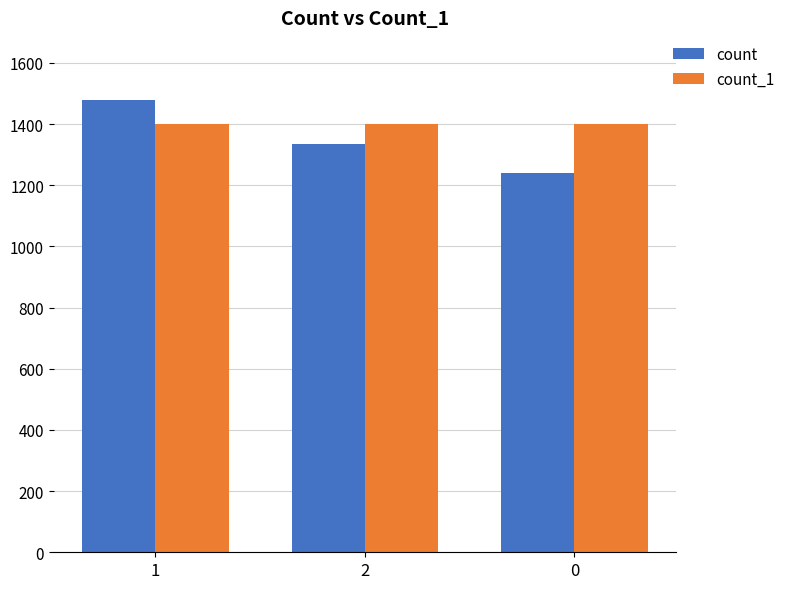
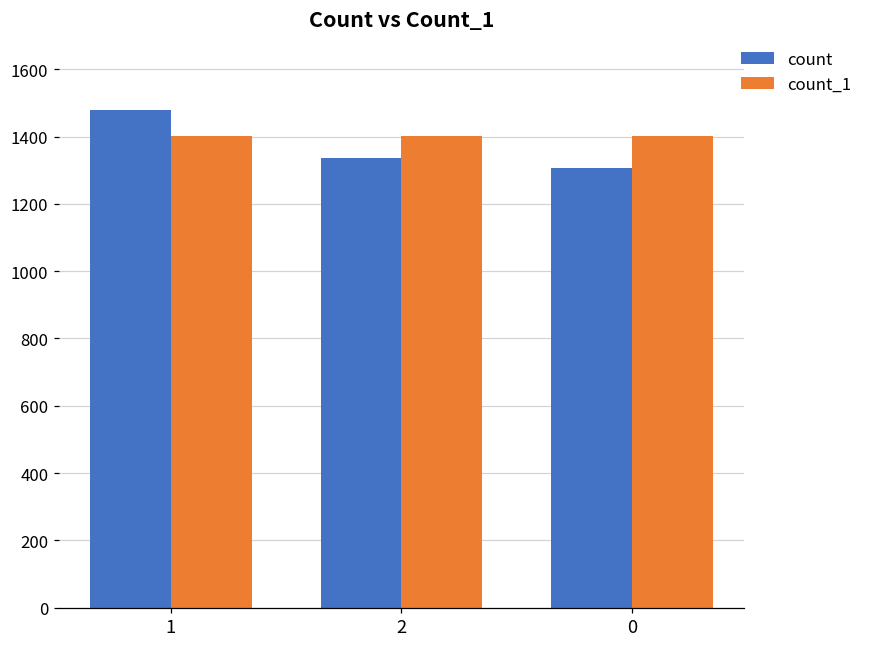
count, 0: 1240 -> 1310
